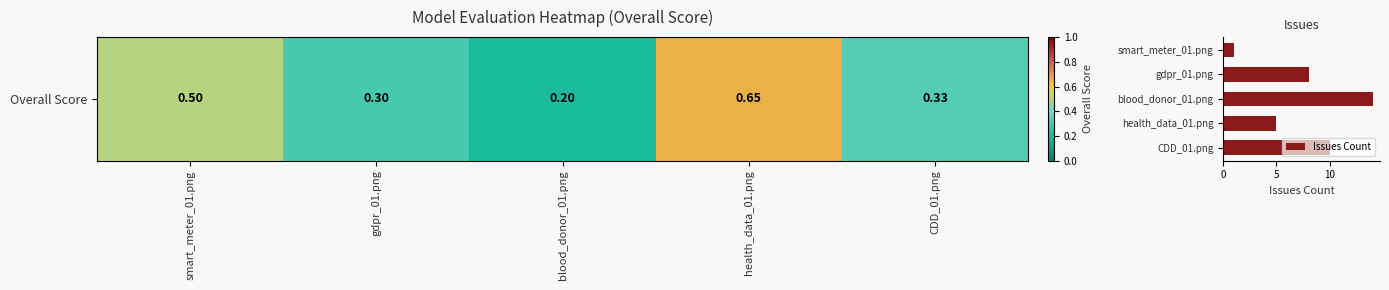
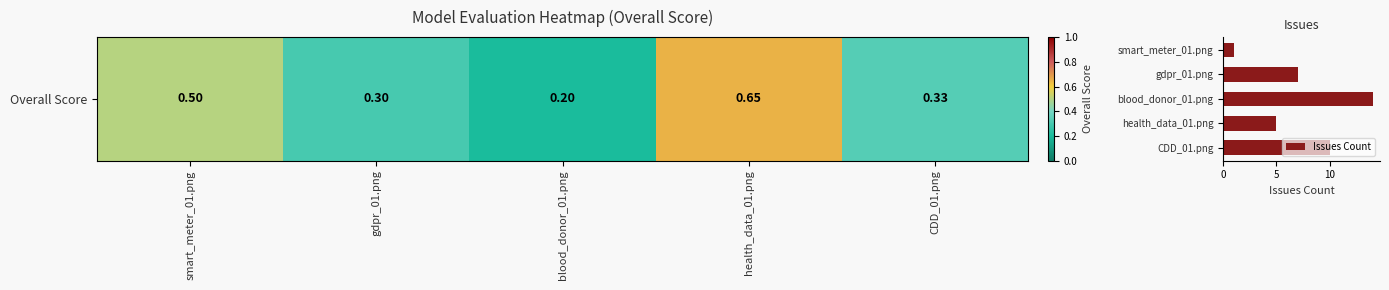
Issues, gdpr_01.png: 8 -> 7
